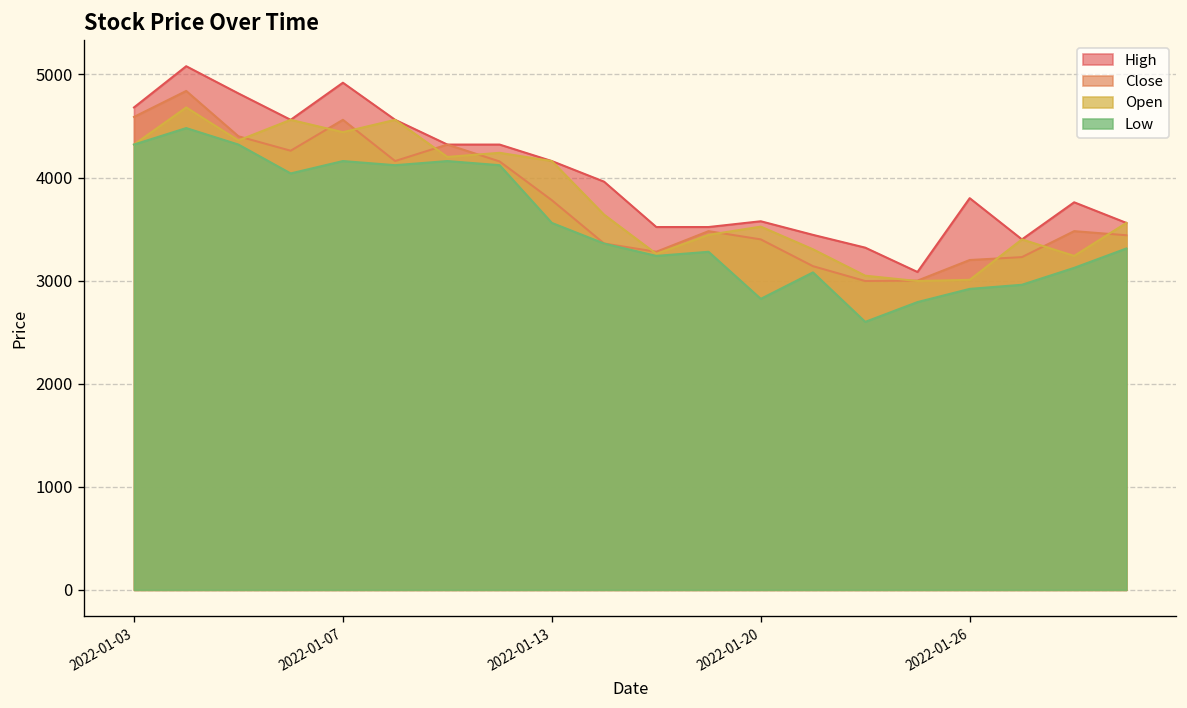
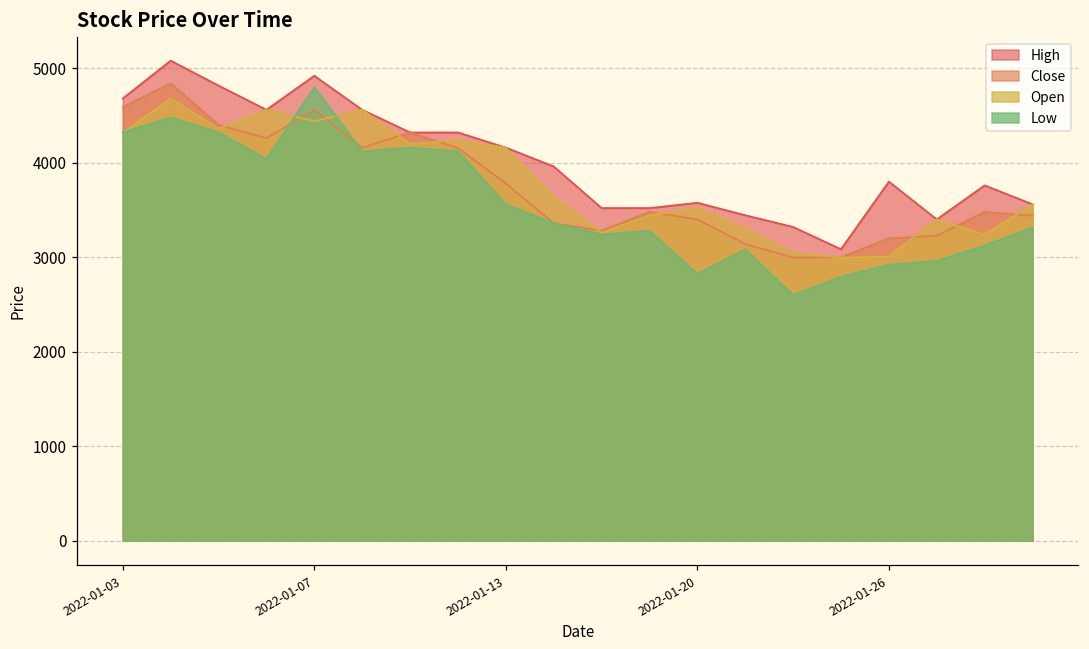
Low, 2022-01-07: 4200 -> 4800
